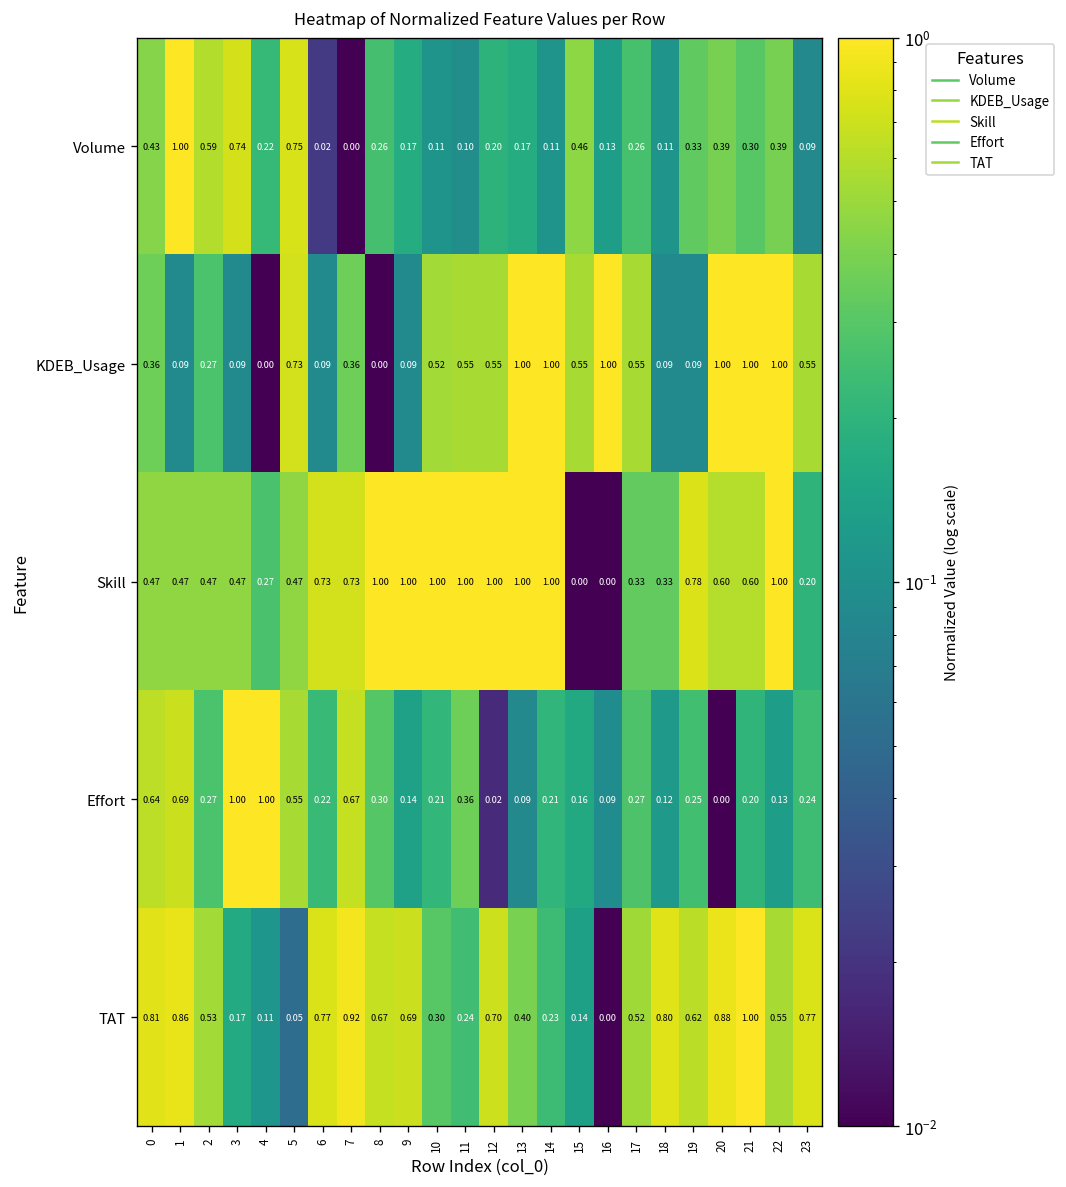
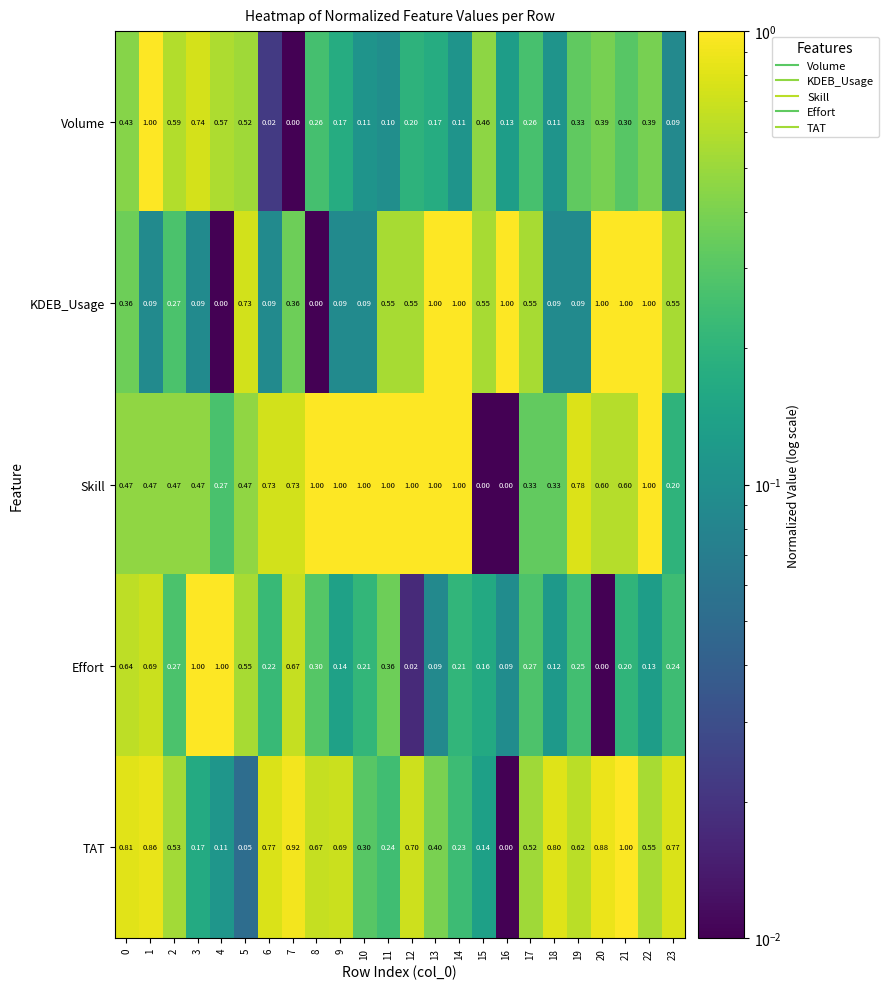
Volume, 4: 0.22 -> 0.57
Volume, 5: 0.75 -> 0.52
KDEB_Usage, 10: 0.52 -> 0.09
